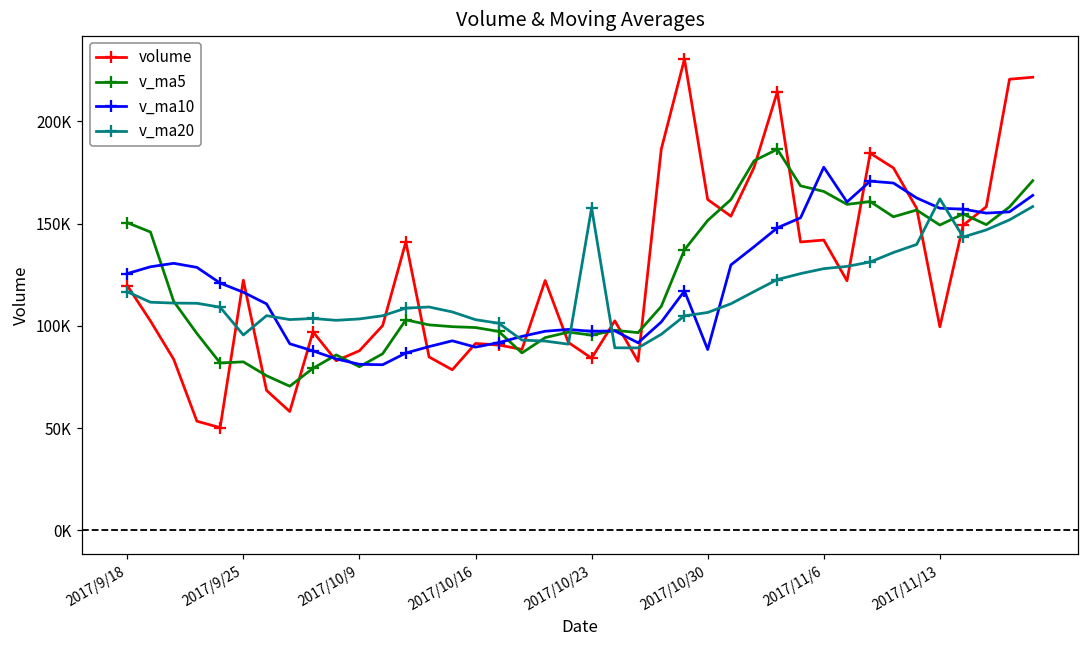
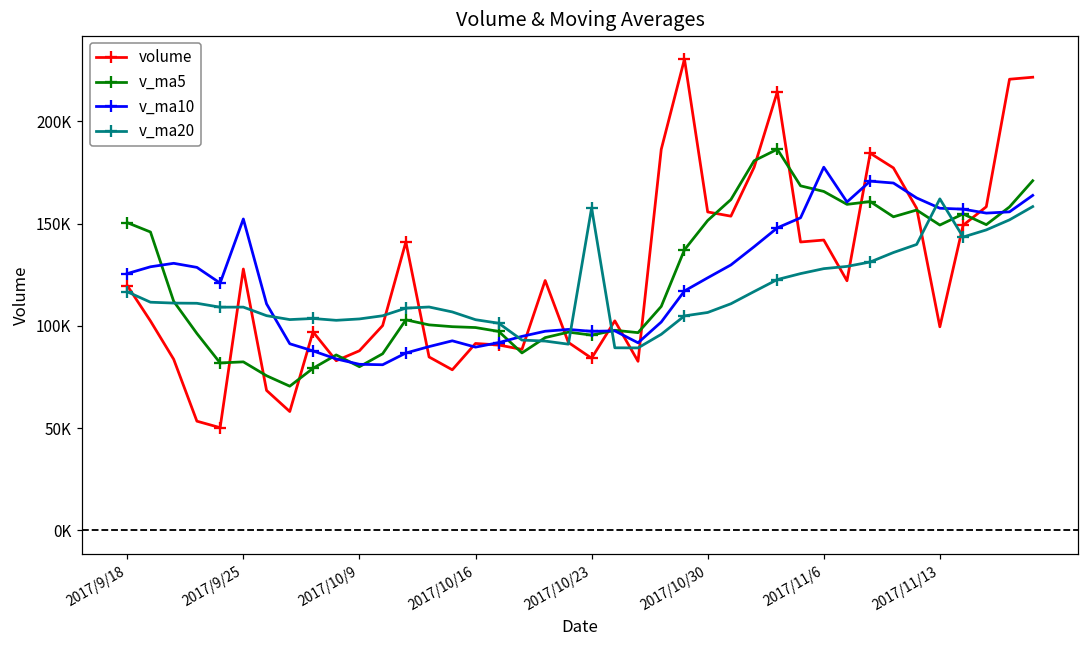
volume, 2017/9/25: 122000 -> 128000
v_ma10, 2017/9/25: 116000 -> 152000
v_ma20, 2017/9/25: 96000 -> 109000
volume, 2017/10/30: 162000 -> 156000
v_ma10, 2017/10/30: 88000 -> 123000
